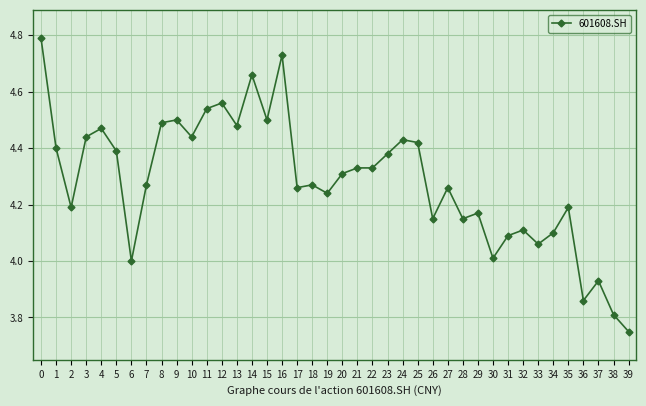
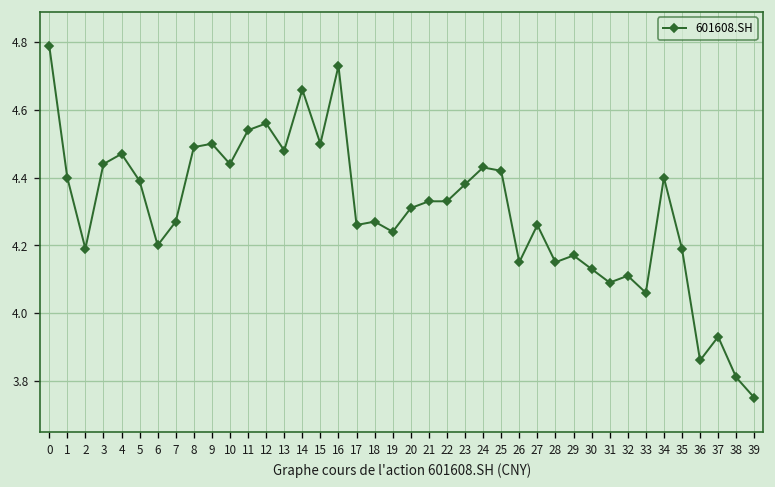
6: 4.0 -> 4.2
30: 4.01 -> 4.13
34: 4.1 -> 4.4
